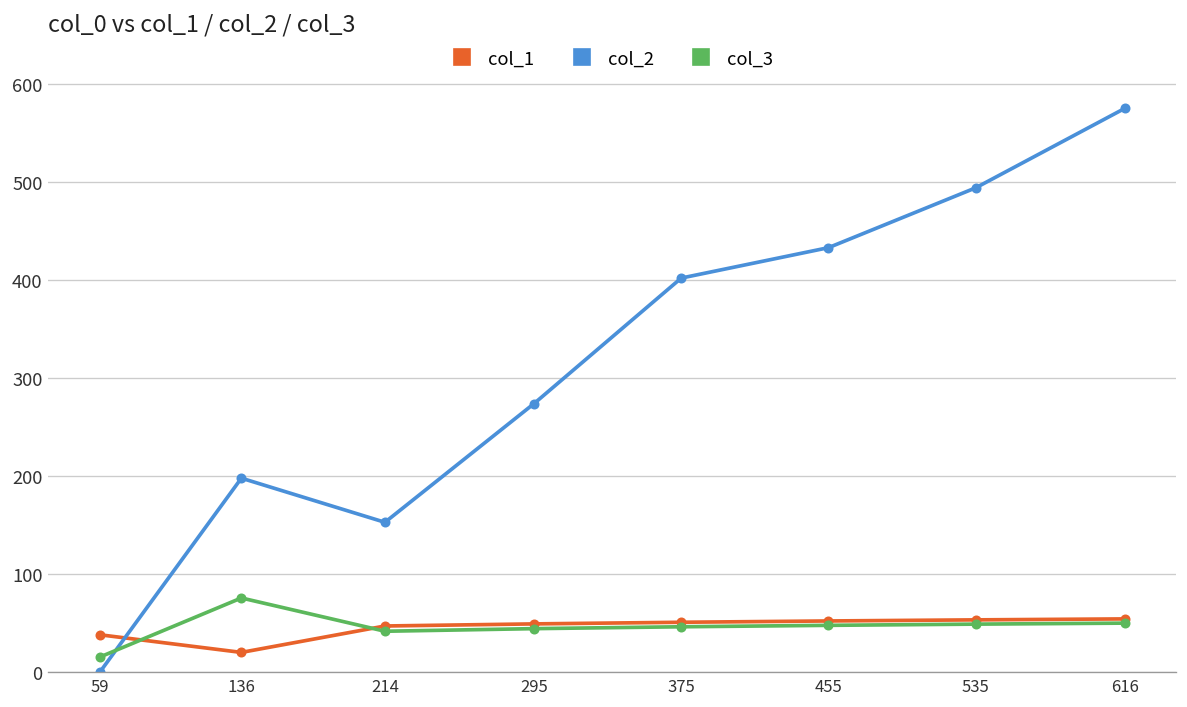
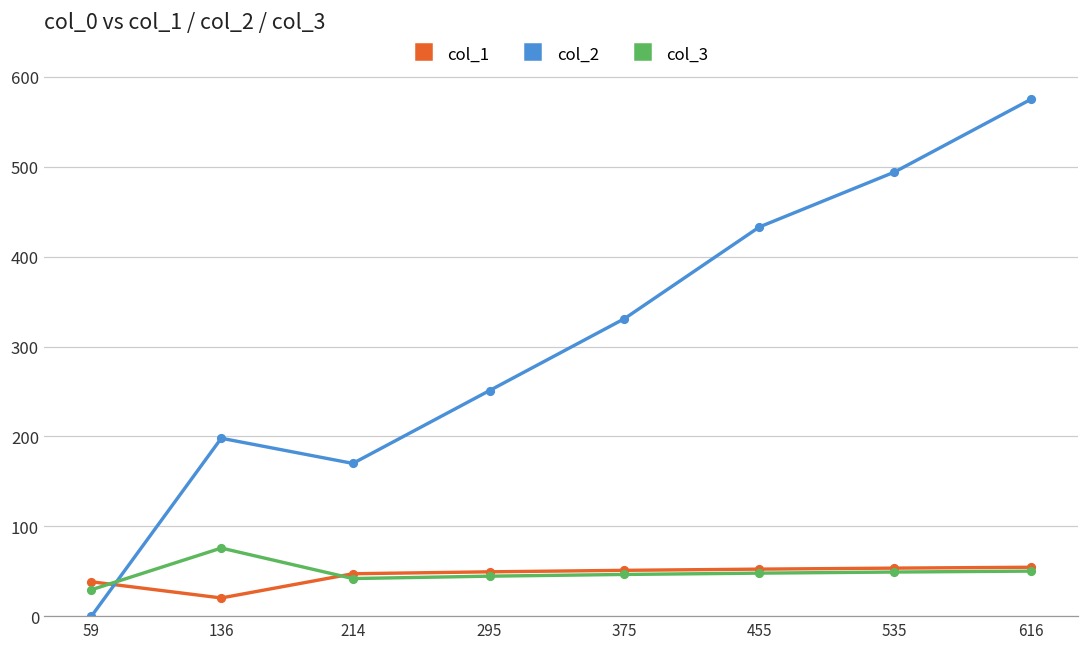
col_3, 59: 20 -> 30
col_2, 214: 150 -> 170
col_2, 295: 270 -> 250
col_2, 375: 400 -> 330
